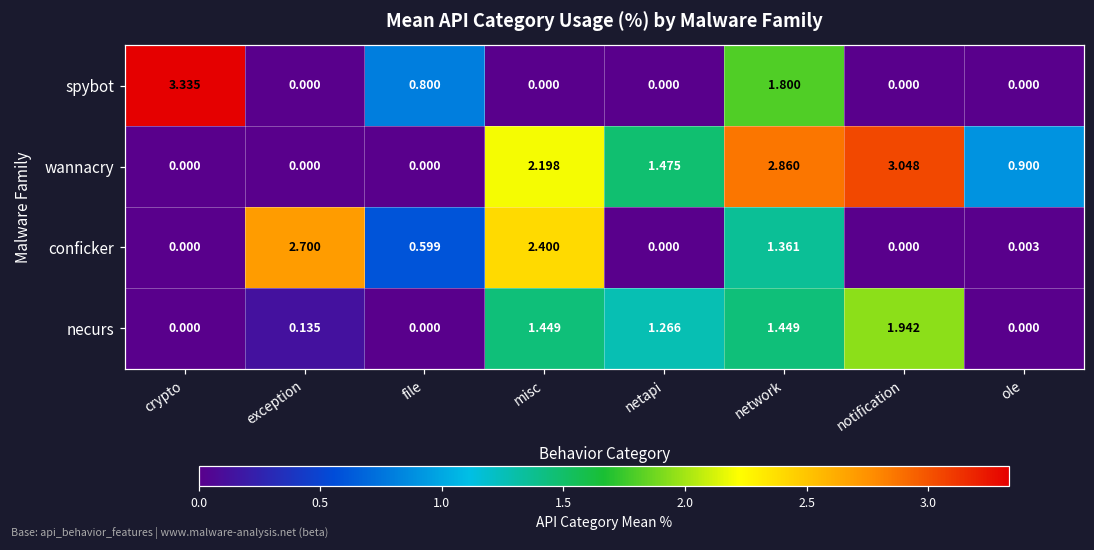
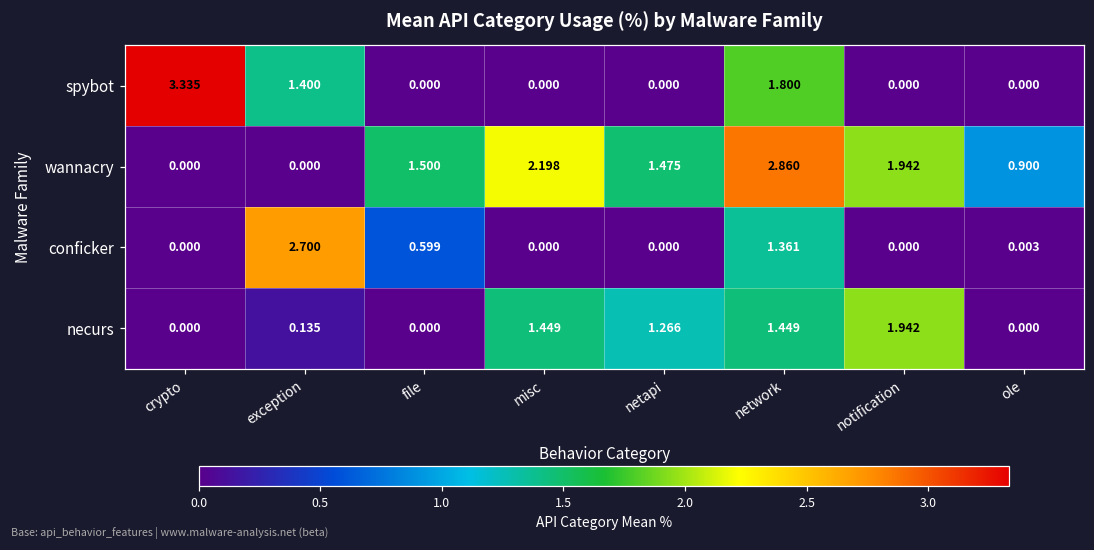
spybot, exception: 0.000 -> 1.400
spybot, file: 0.800 -> 0.000
wannacry, file: 0.000 -> 1.500
wannacry, notification: 3.048 -> 1.942
conficker, misc: 2.400 -> 0.000
